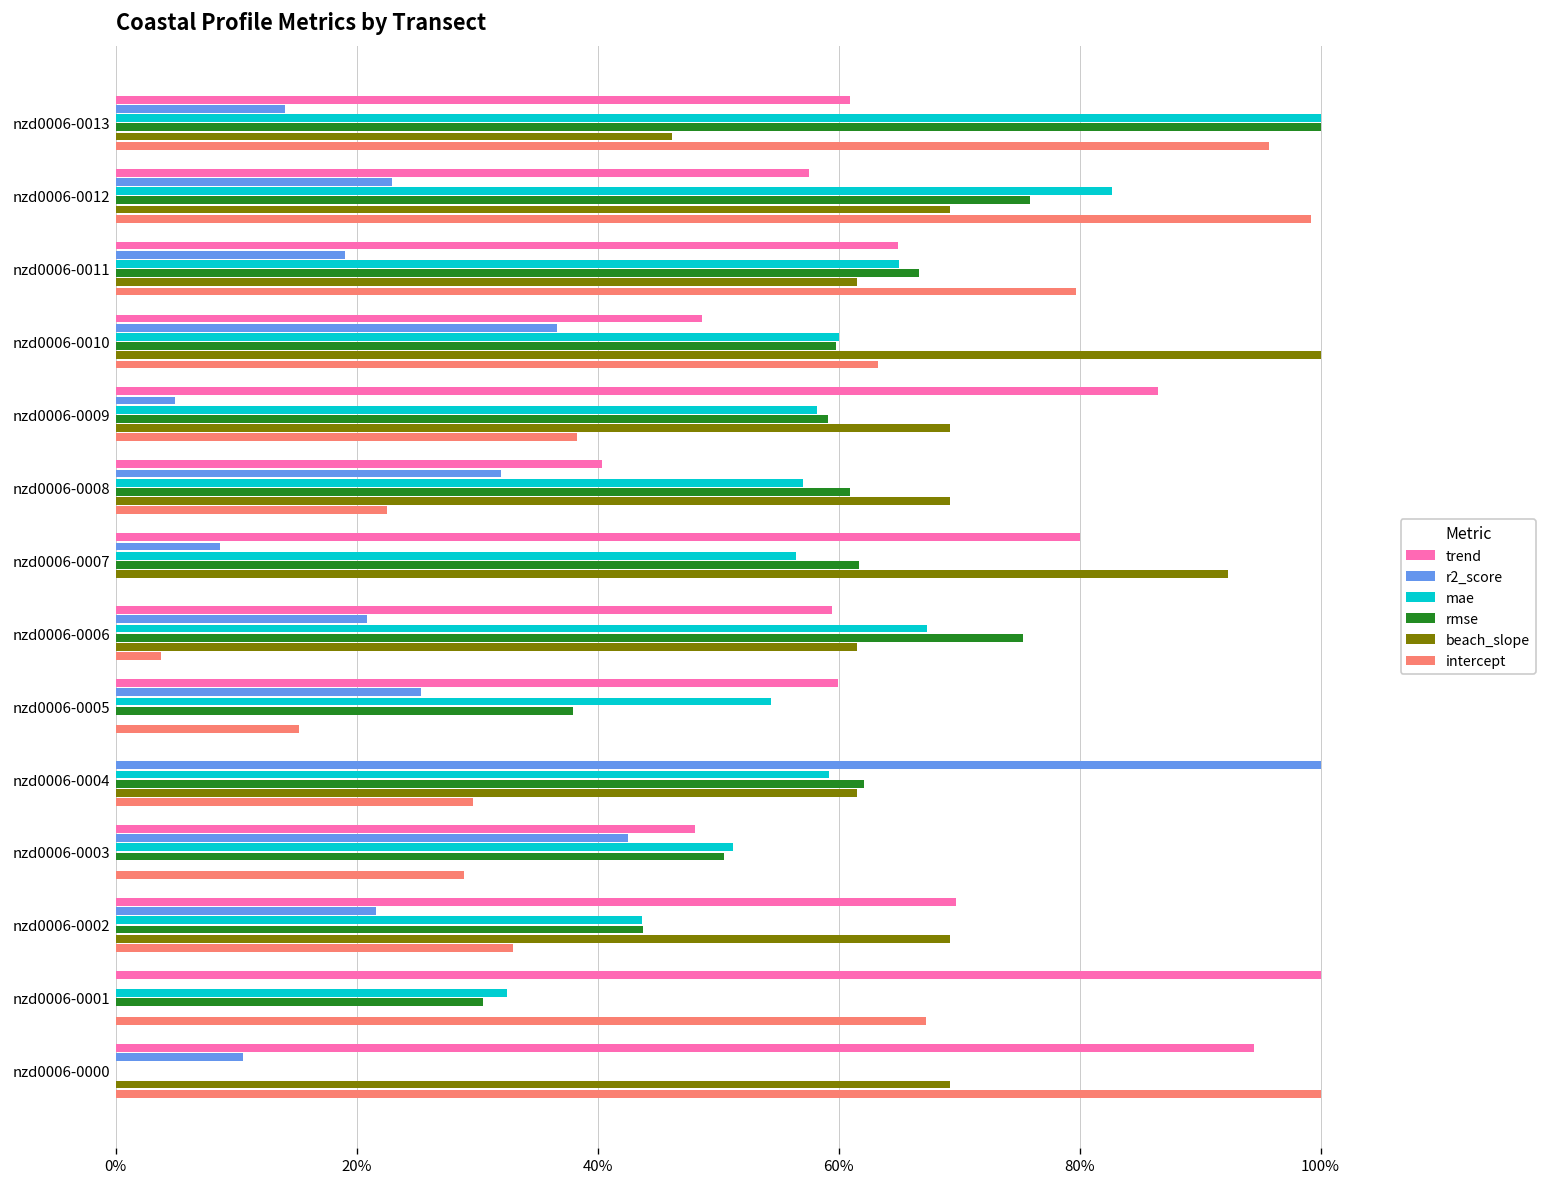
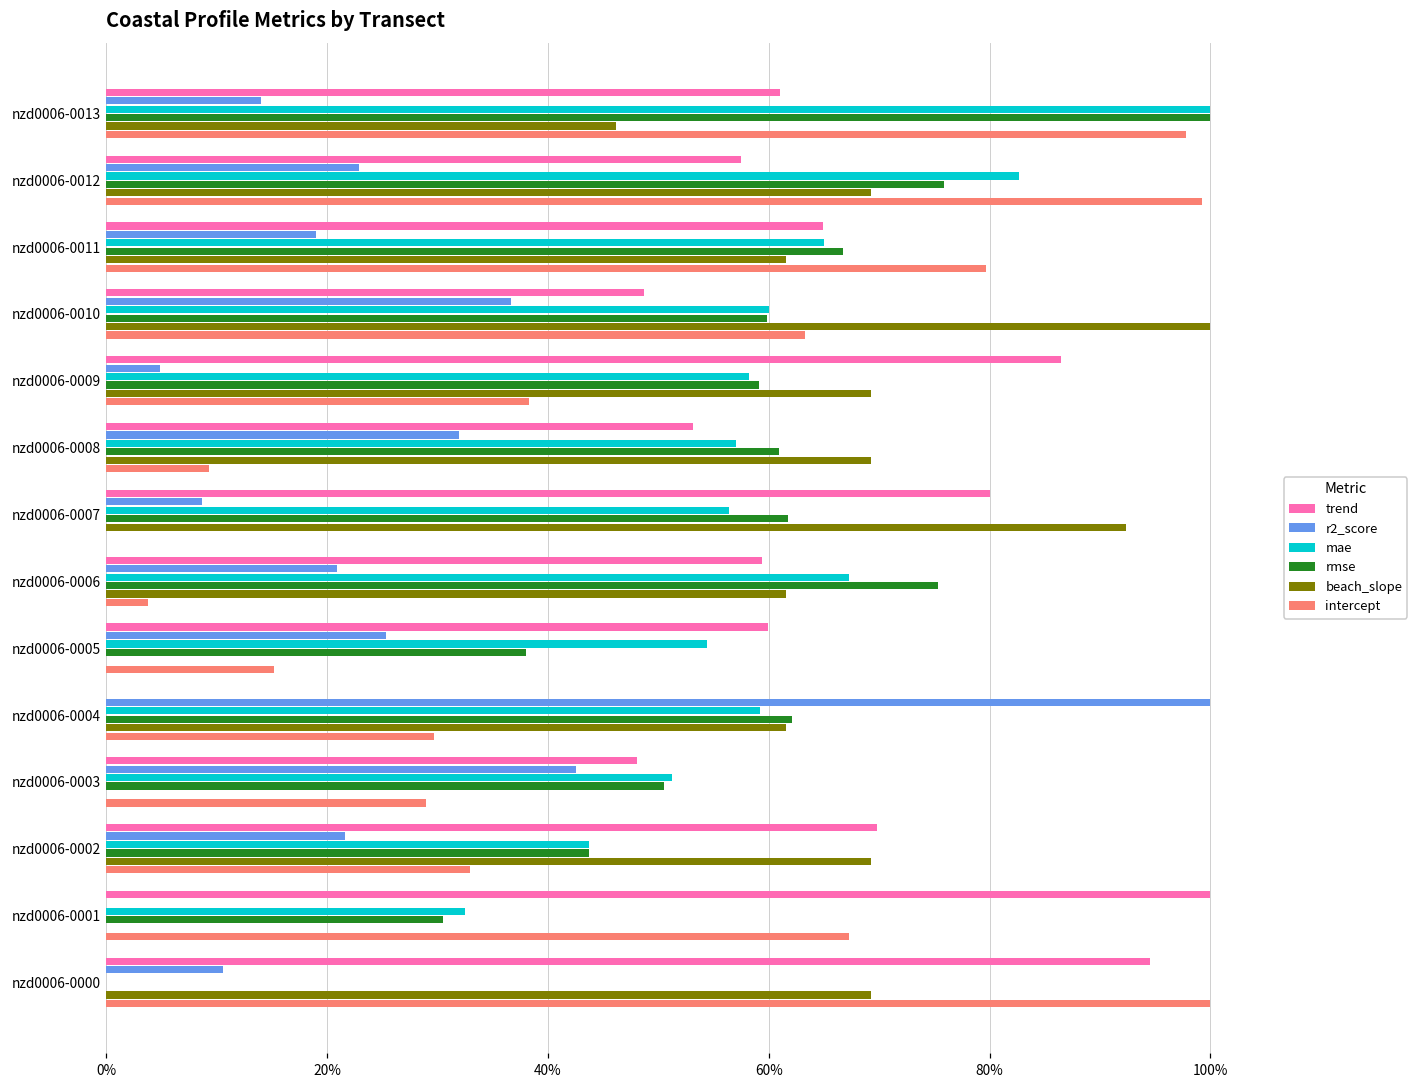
intercept, nzd0006-0013: 95.7% -> 97.8%
trend, nzd0006-0008: 40.3% -> 53.1%
intercept, nzd0006-0008: 22.5% -> 9.3%
